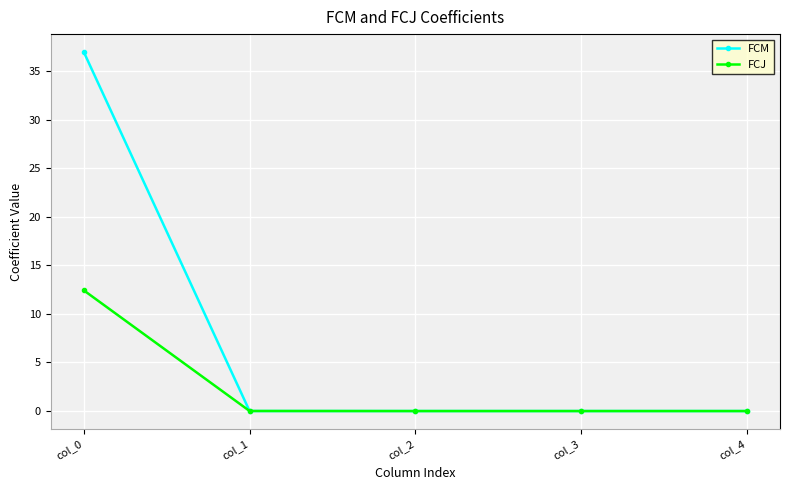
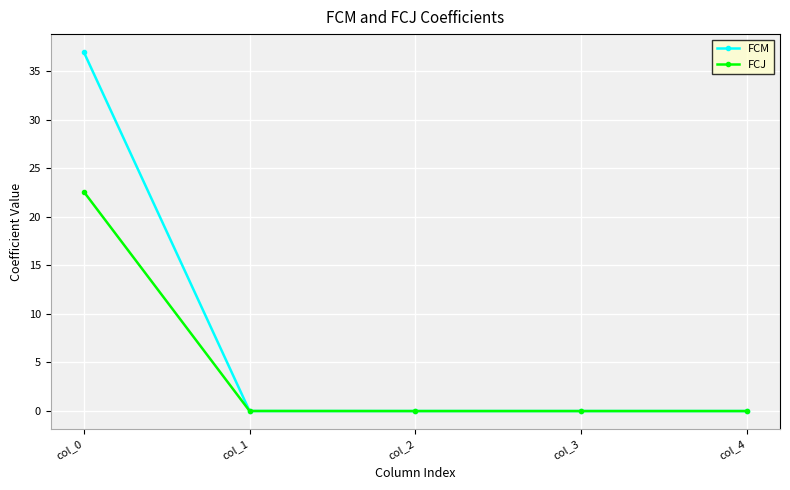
FCJ, col_0: 12 -> 23
